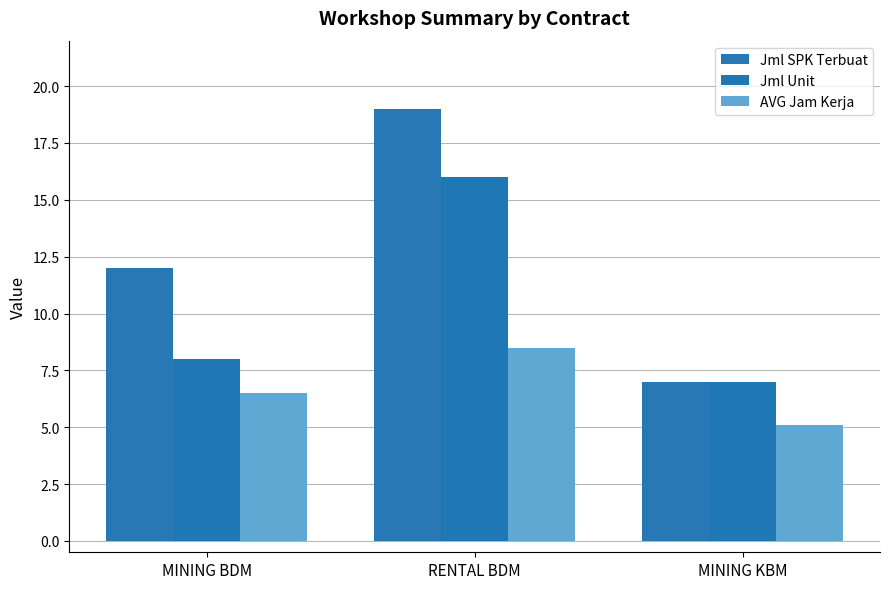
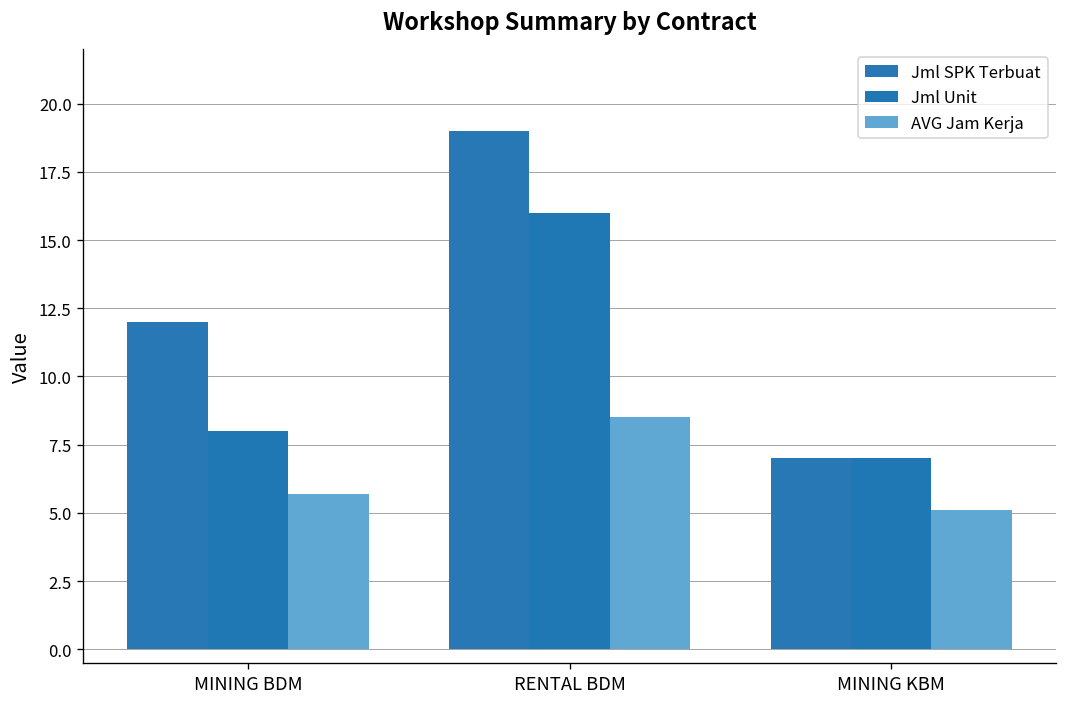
AVG Jam Kerja, MINING BDM: 6.5 -> 5.7
